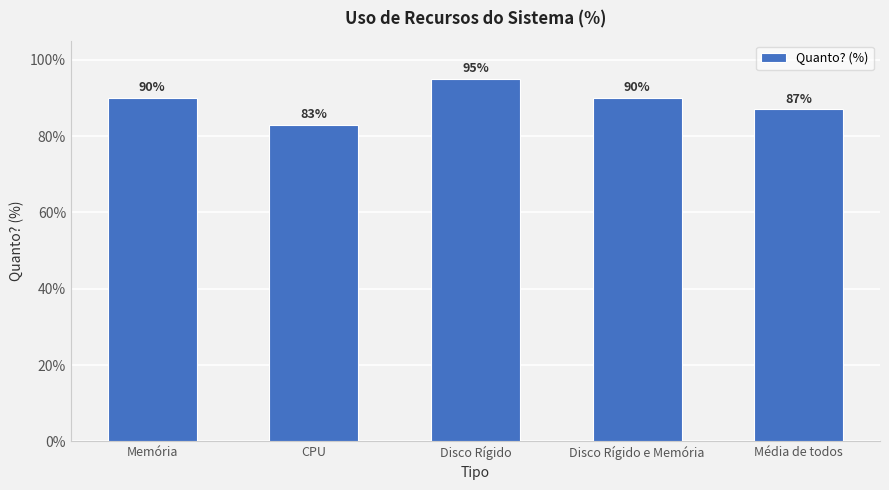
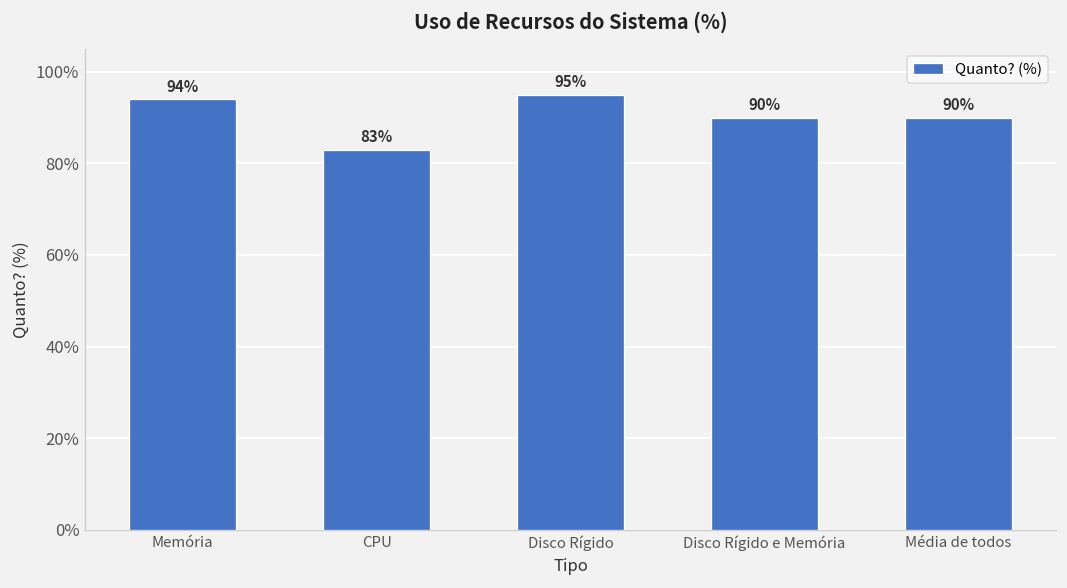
Memória: 90% -> 94%
Média de todos: 87% -> 90%
